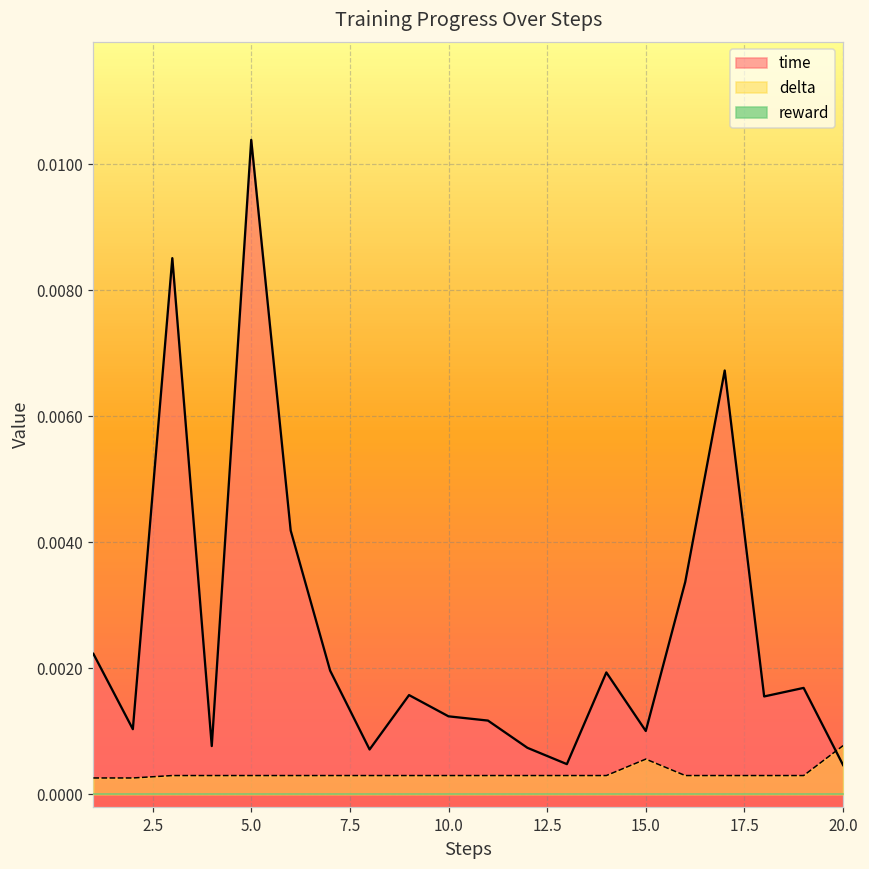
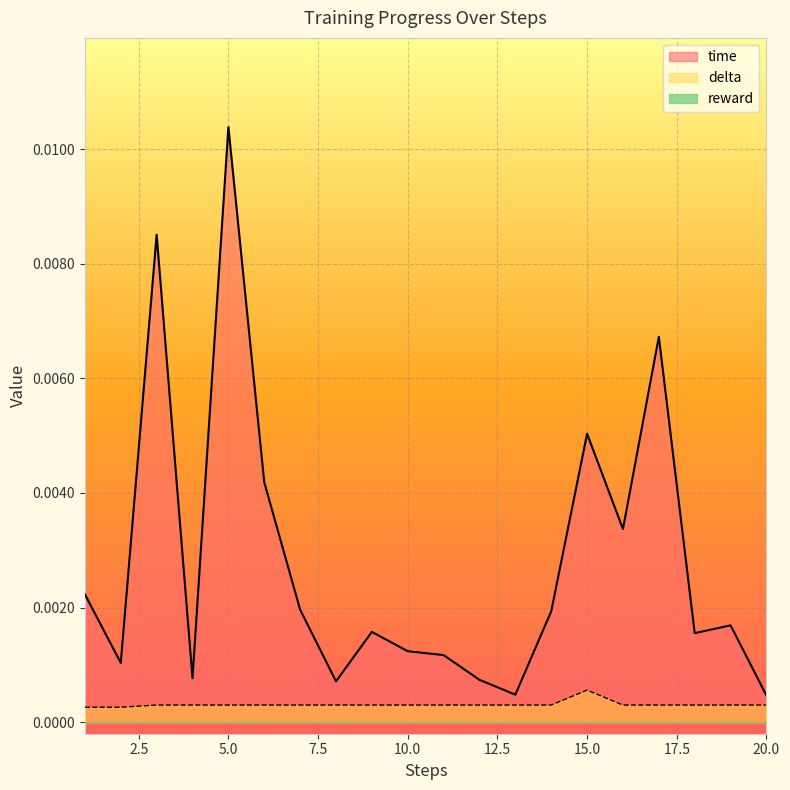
time, 15.0: 0.0010 -> 0.0050
delta, 20.0: 0.0008 -> 0.0003
